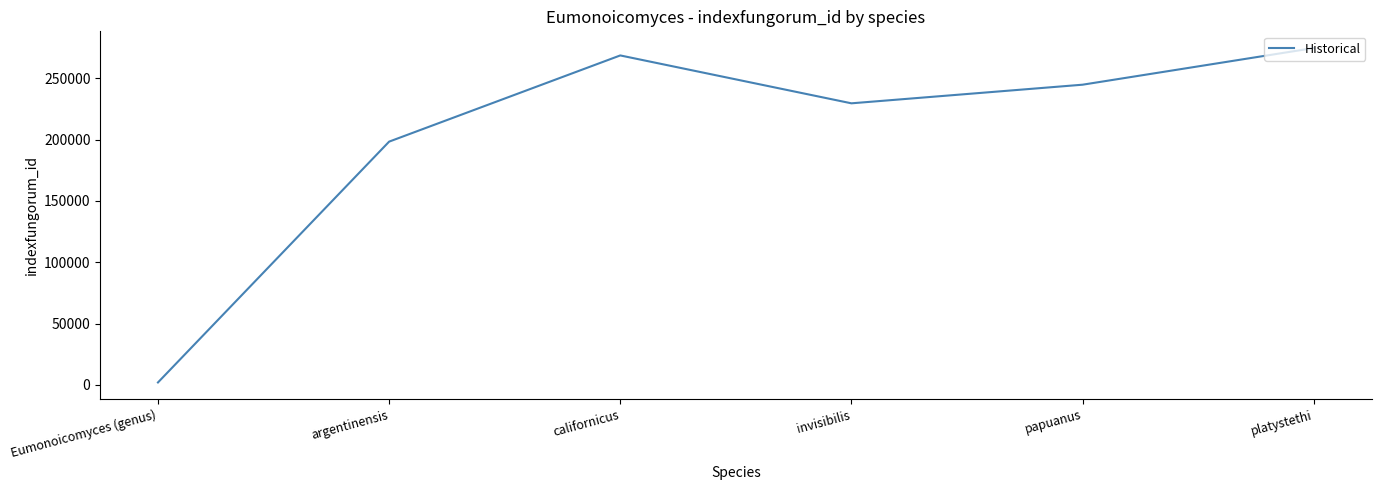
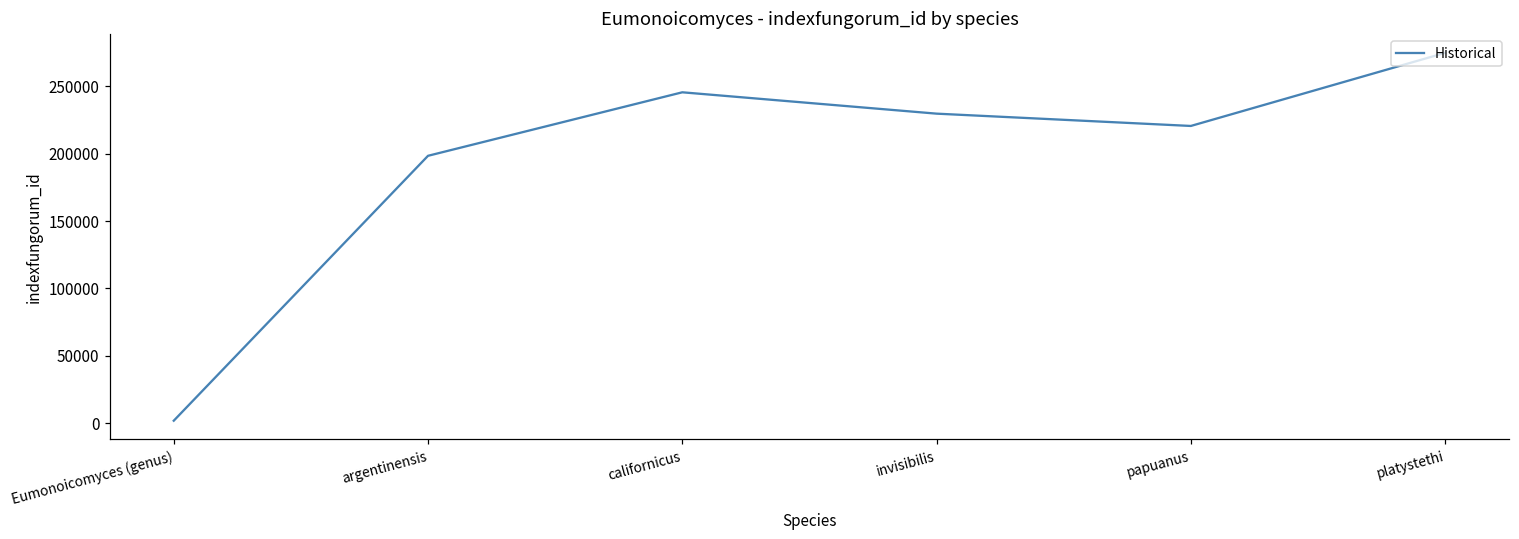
californicus: 269000 -> 245000
papuanus: 245000 -> 221000
